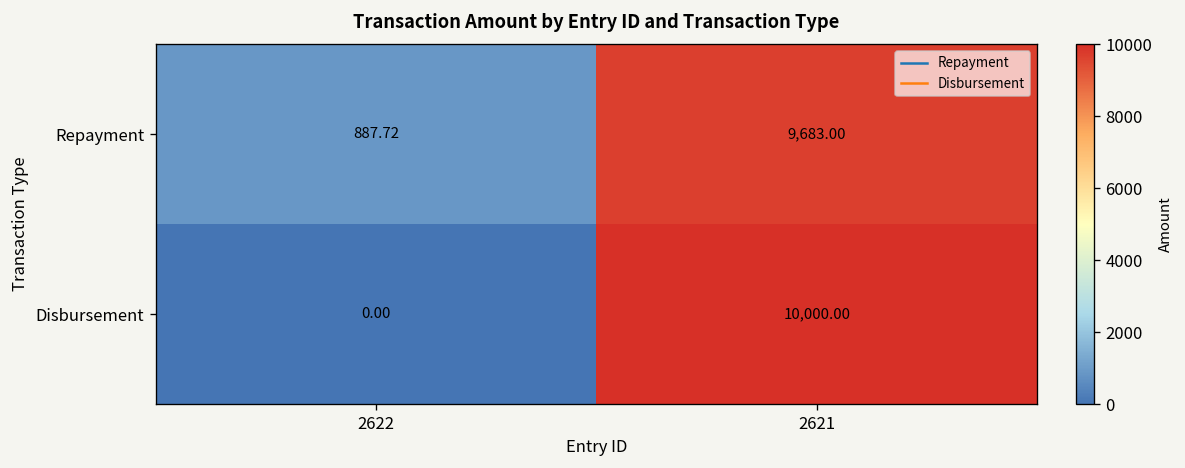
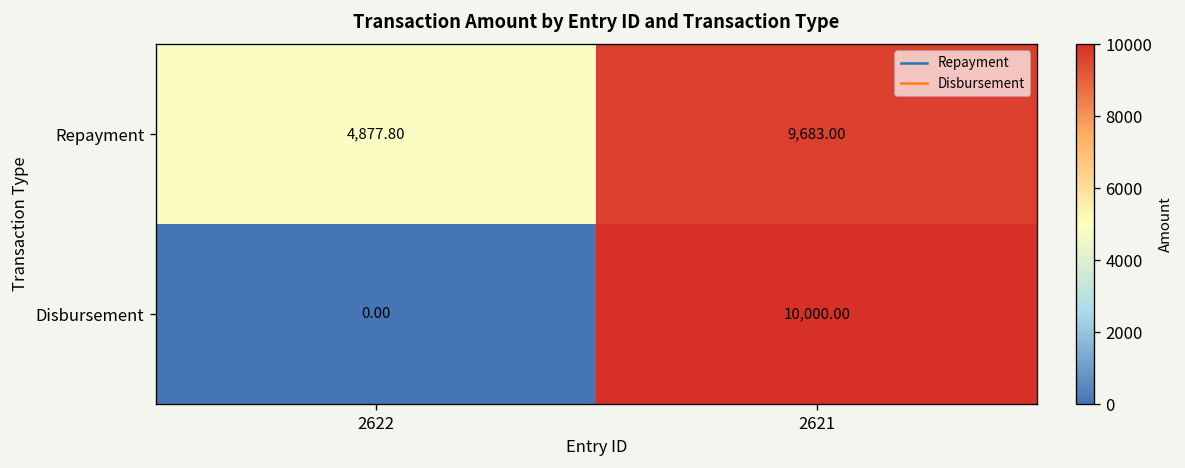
Repayment, 2622: 887.72 -> 4,877.80
